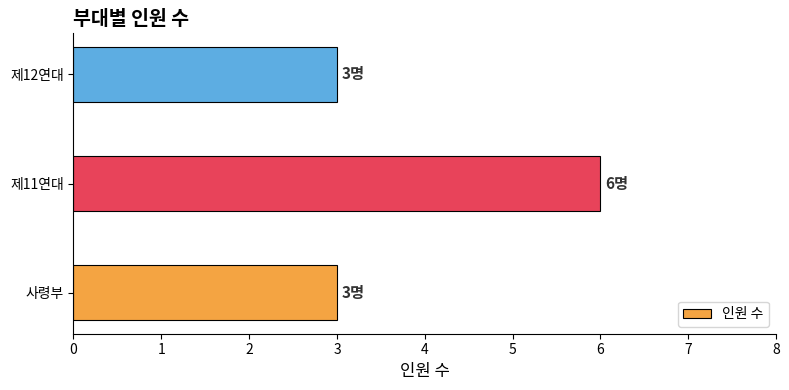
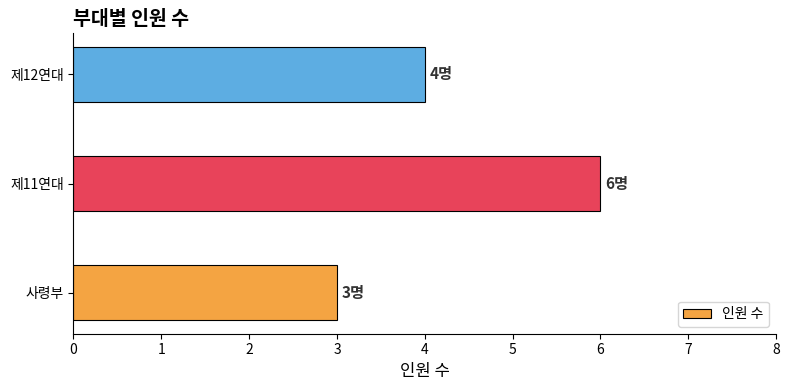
제12연대: 3명 -> 4명
